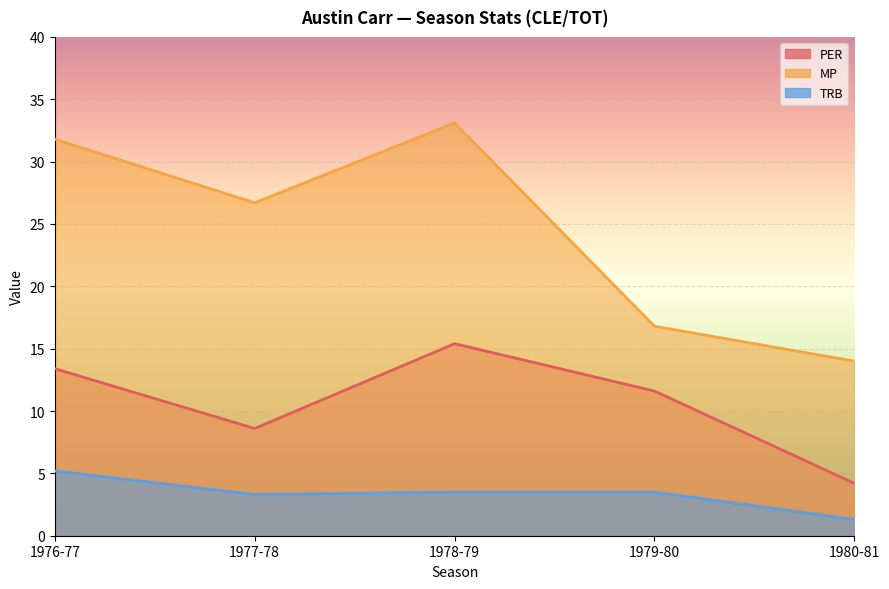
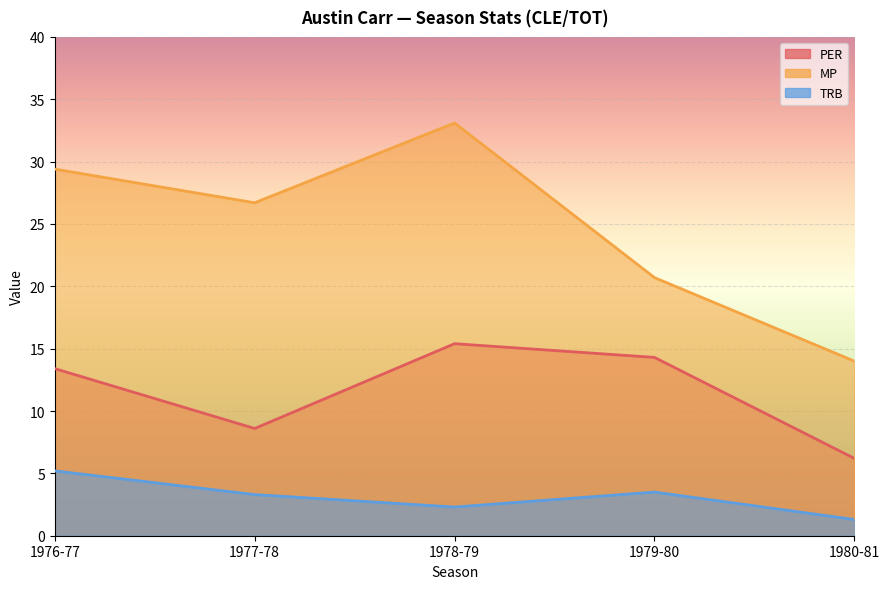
MP, 1976-77: 31.8 -> 29.4
TRB, 1978-79: 3.5 -> 2.3
PER, 1979-80: 11.6 -> 14.3
MP, 1979-80: 16.8 -> 20.7
PER, 1980-81: 4.2 -> 6.2
